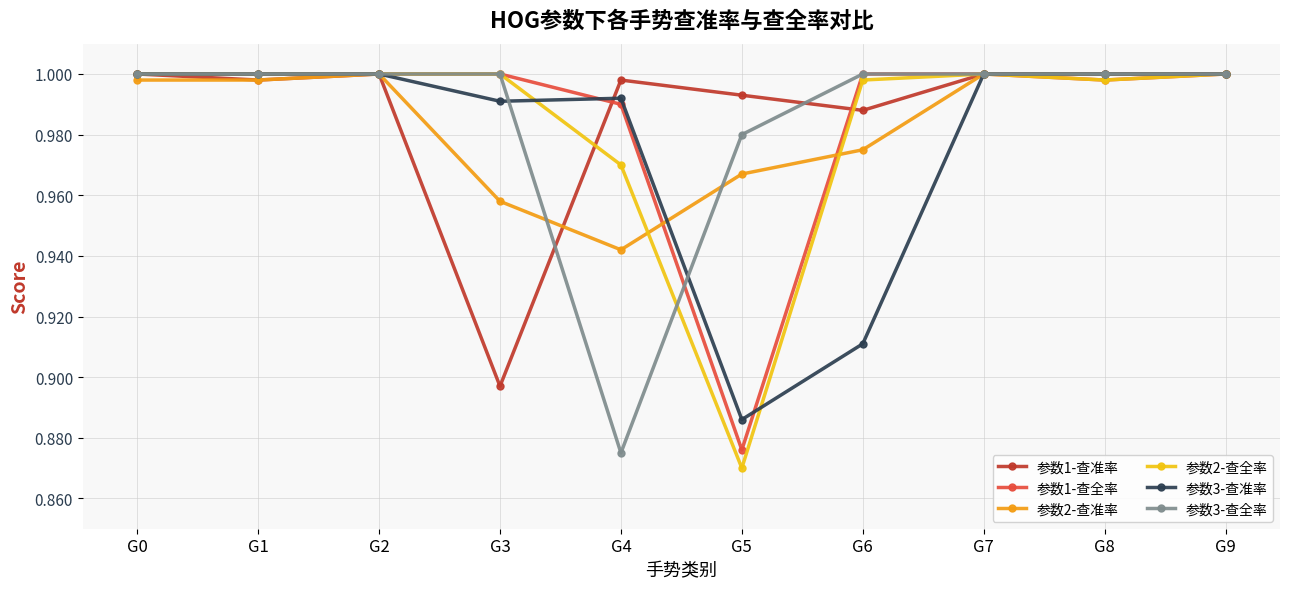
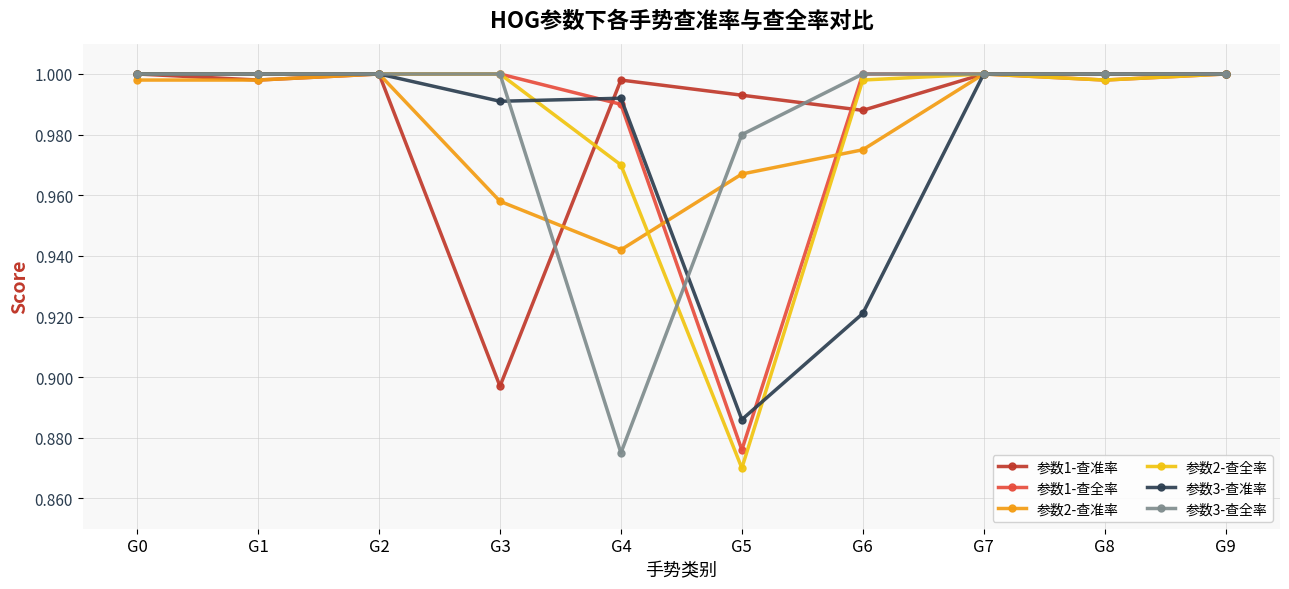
参数3-查准率, G6: 0.911 -> 0.921
